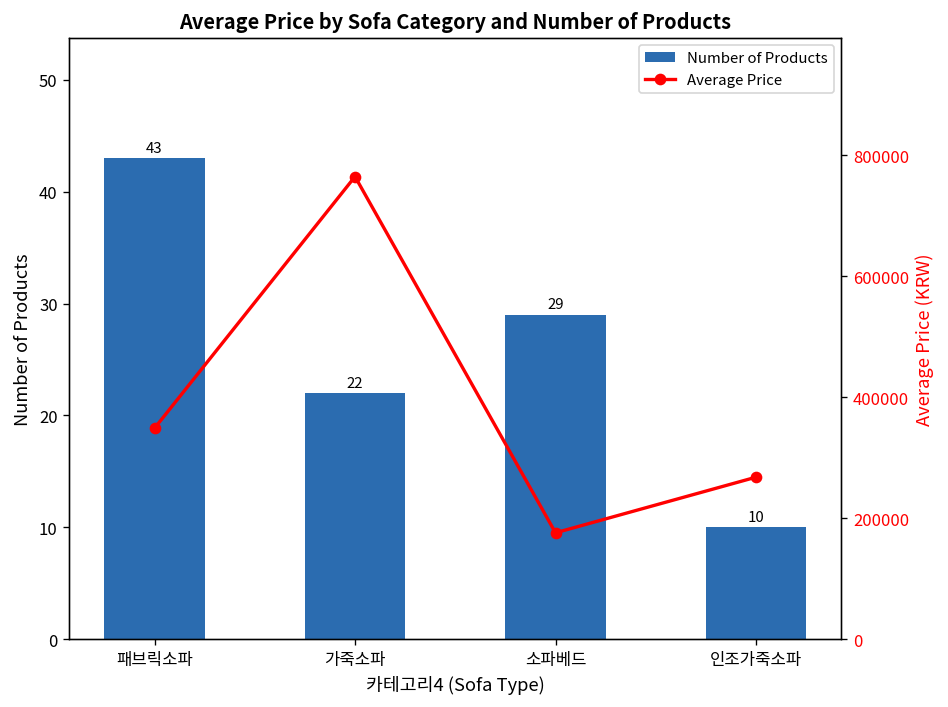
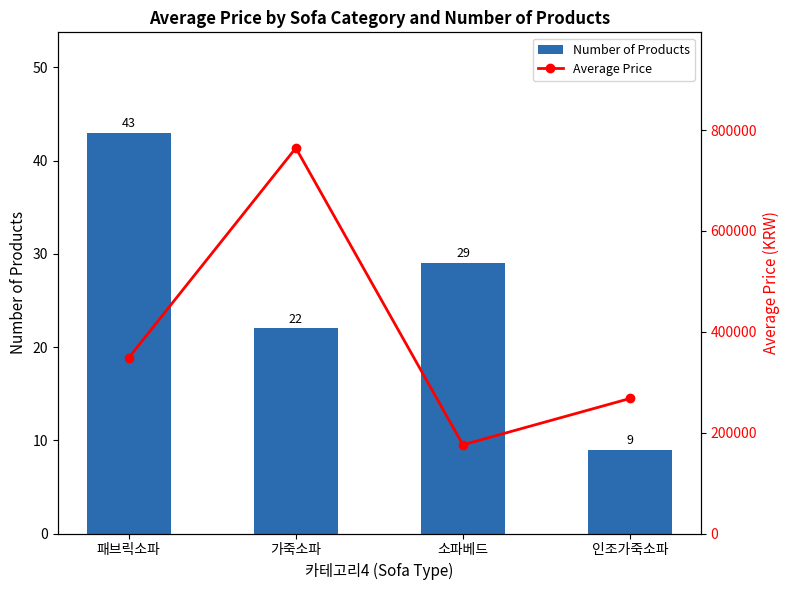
Number of Products, 인조가죽소파: 10 -> 9
